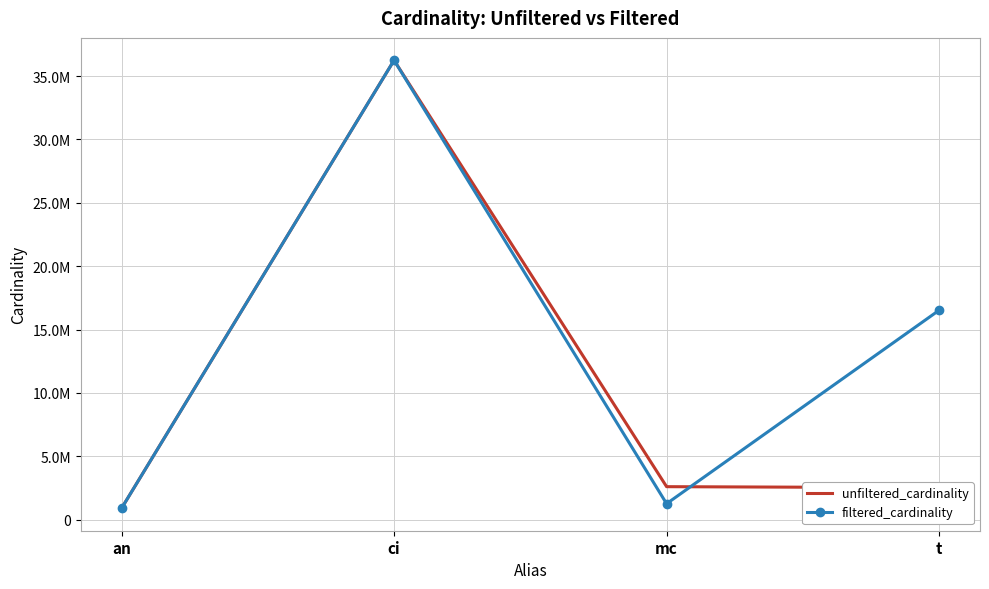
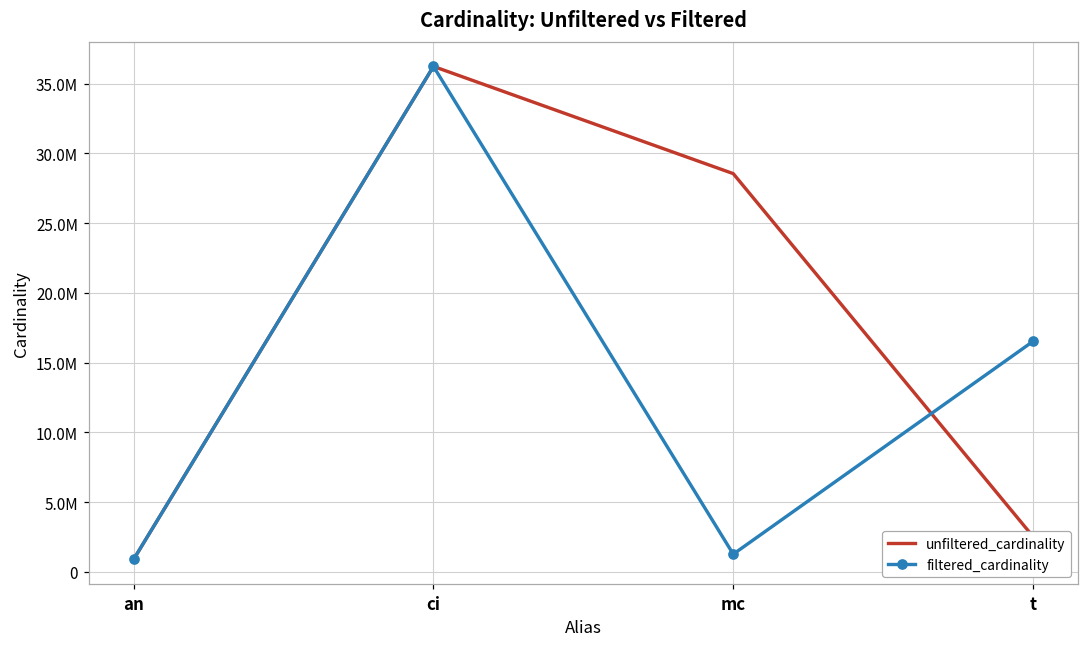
unfiltered_cardinality, mc: 2600000 -> 28600000
